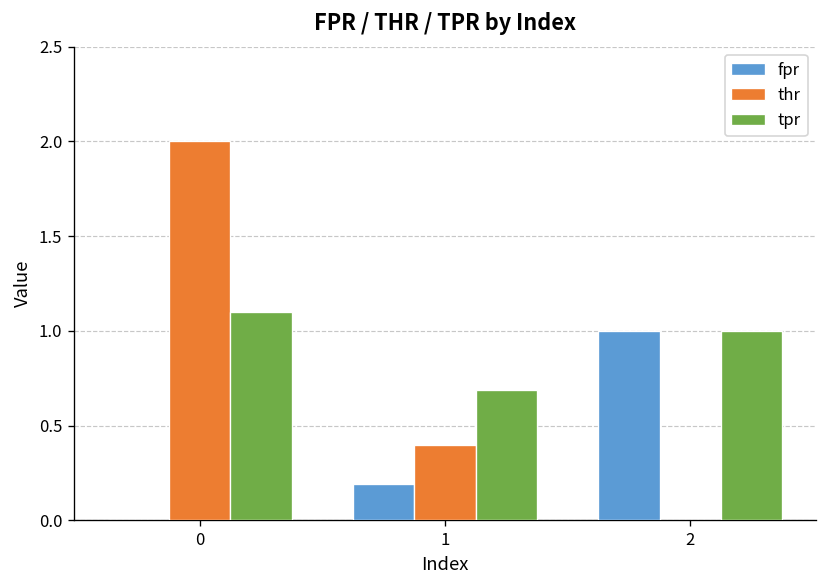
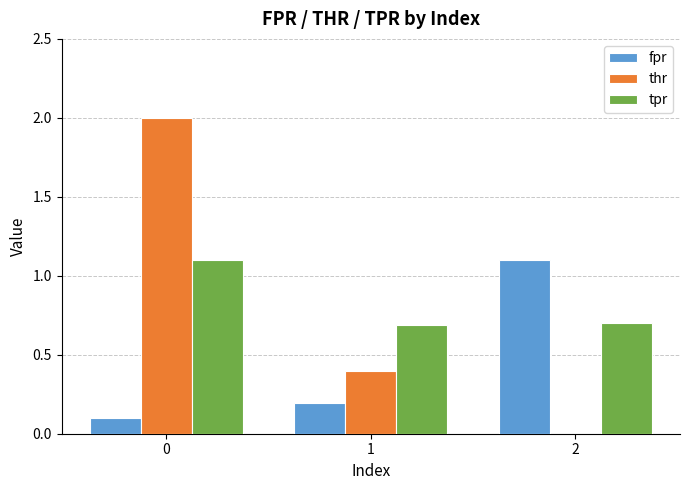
fpr, 0: 0.0 -> 0.1
fpr, 2: 1.0 -> 1.1
tpr, 2: 1.0 -> 0.7
